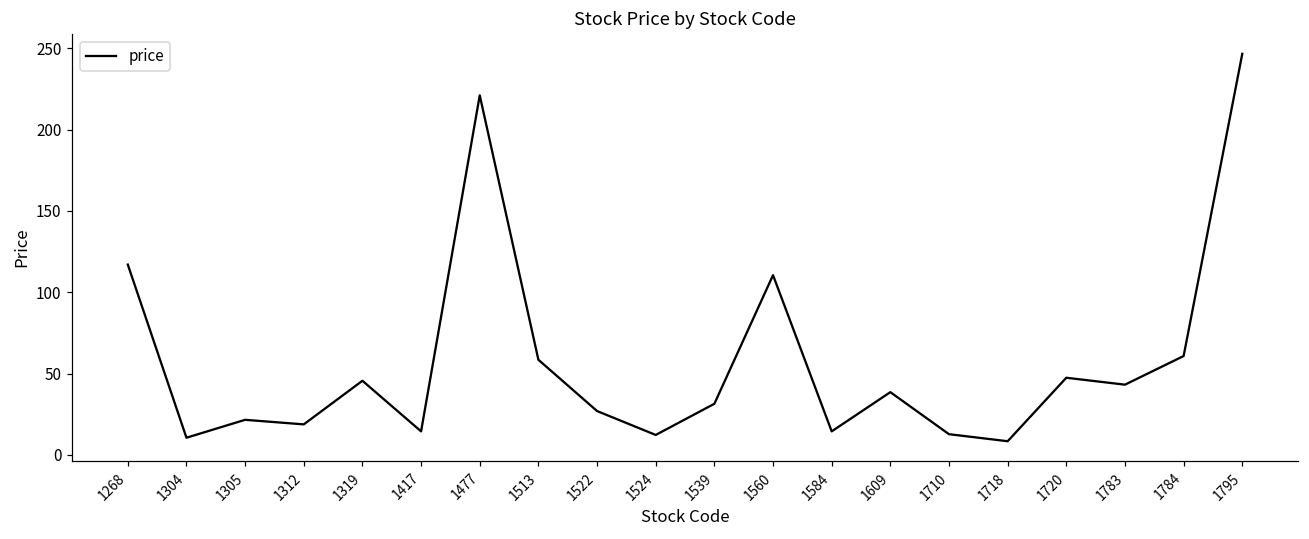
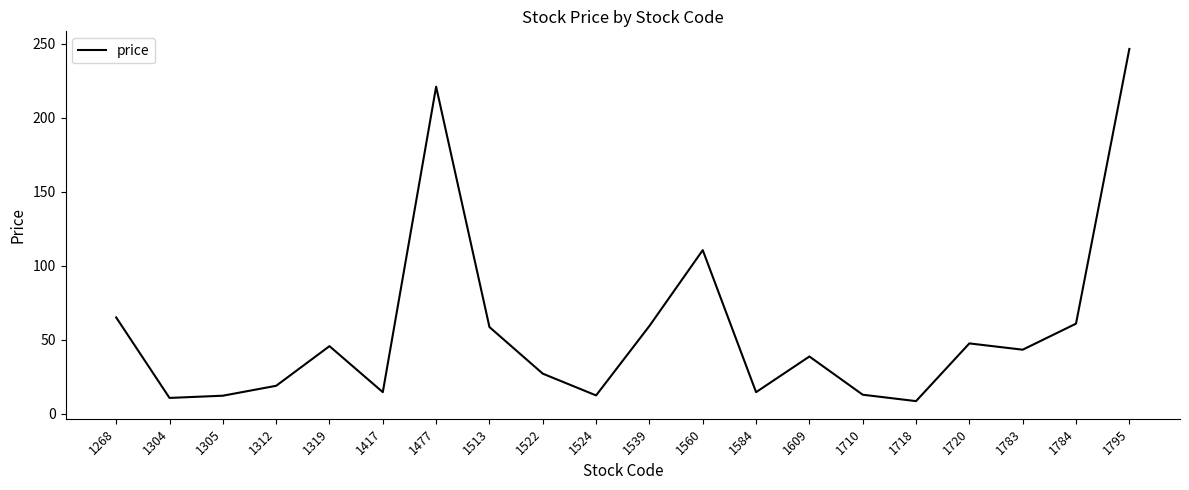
1268: 117 -> 65
1305: 22 -> 12
1539: 31 -> 59
